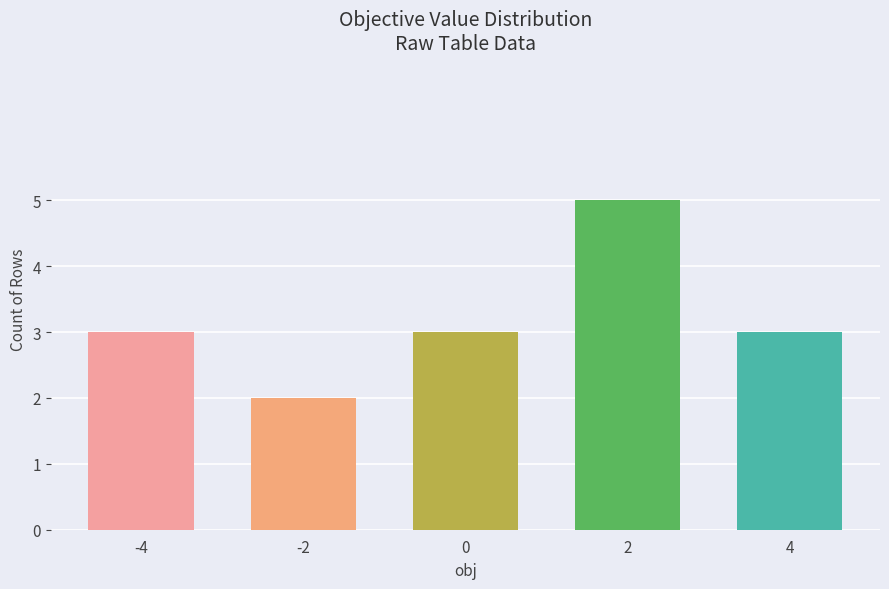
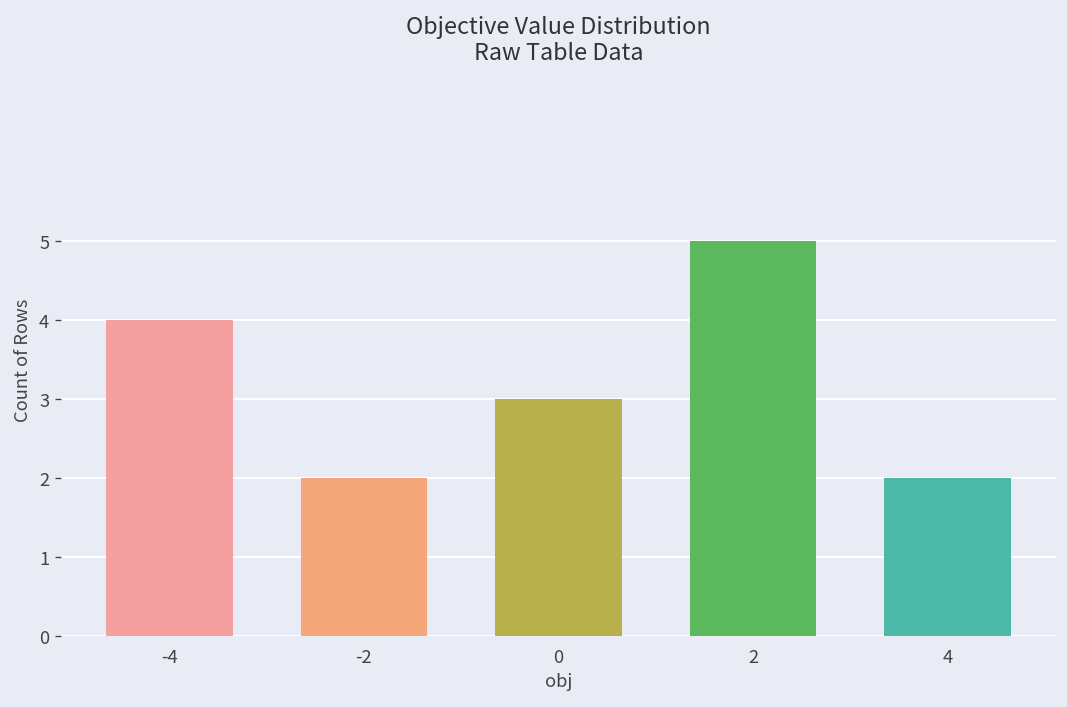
-4: 3 -> 4
4: 3 -> 2
